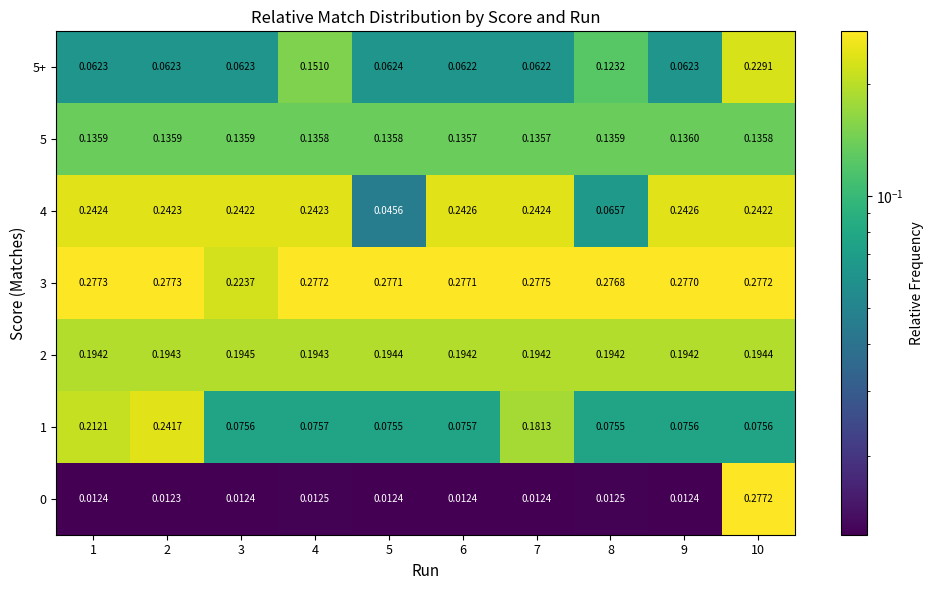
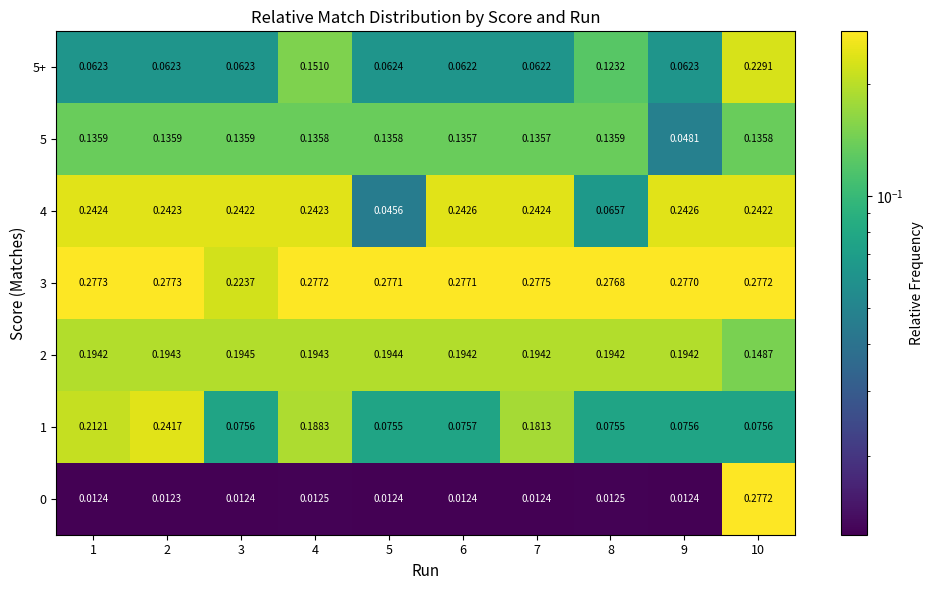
5, 9: 0.1360 -> 0.0481
2, 10: 0.1944 -> 0.1487
1, 4: 0.0757 -> 0.1883
